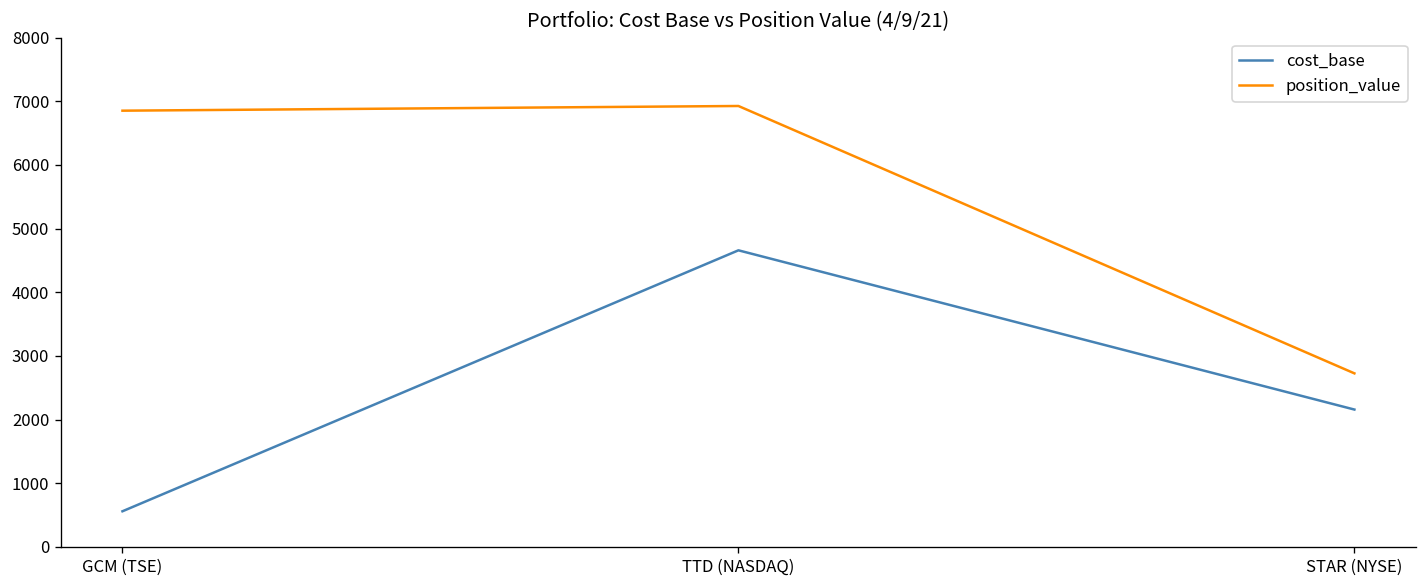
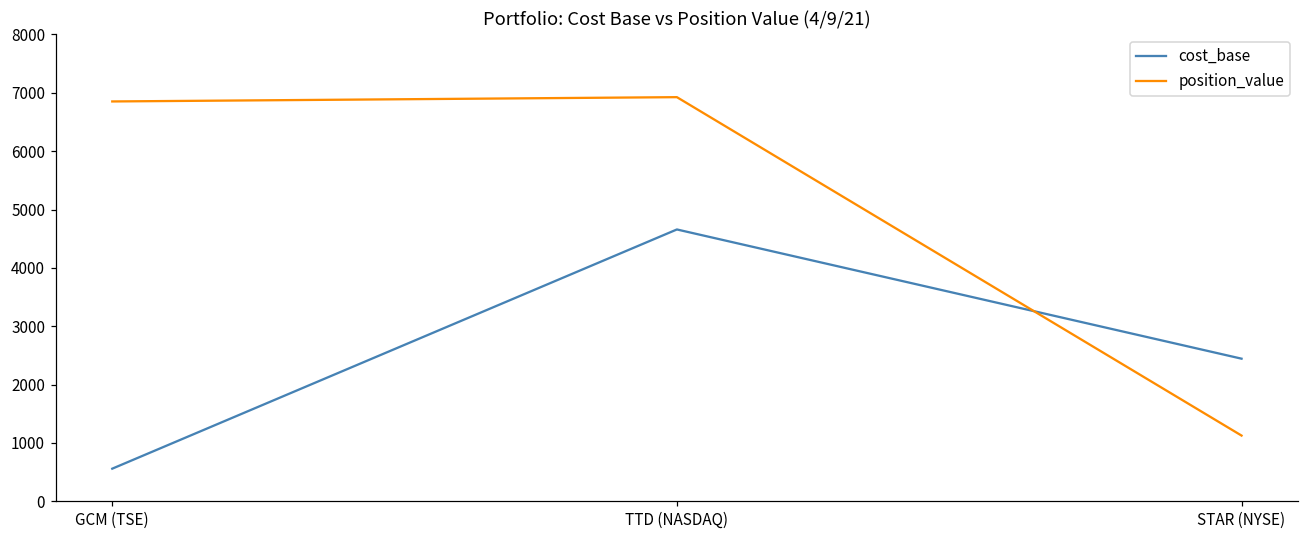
cost_base, STAR (NYSE): 2200 -> 2400
position_value, STAR (NYSE): 2700 -> 1100
